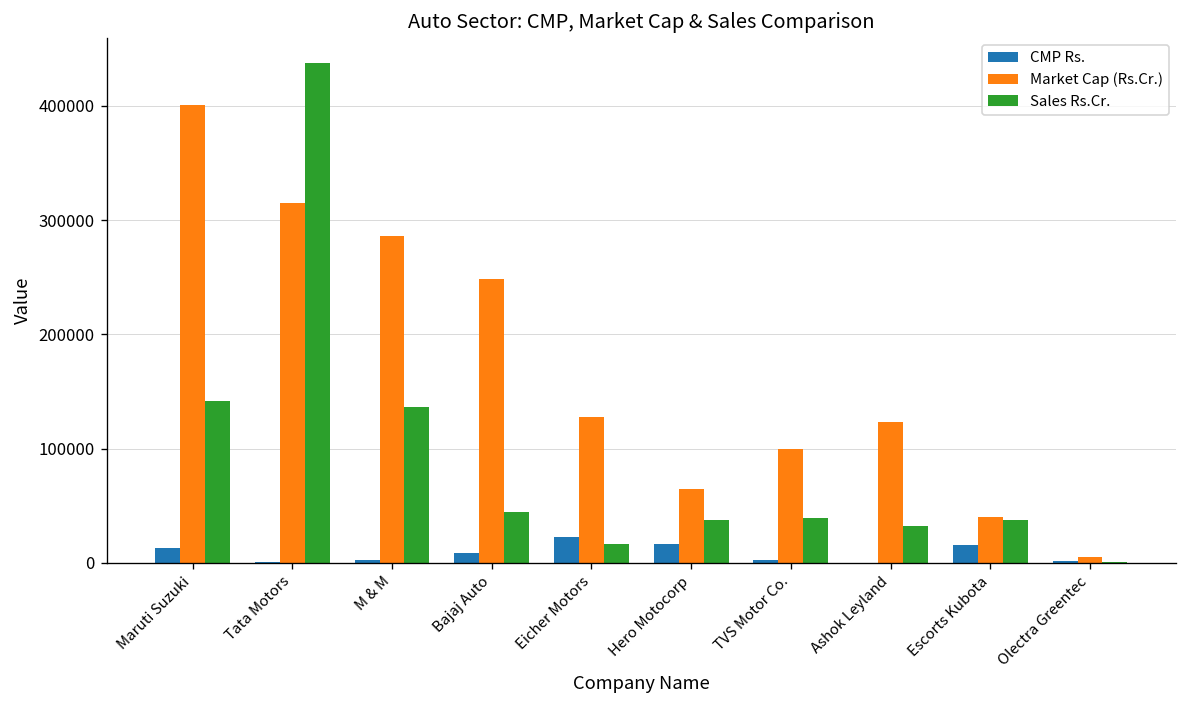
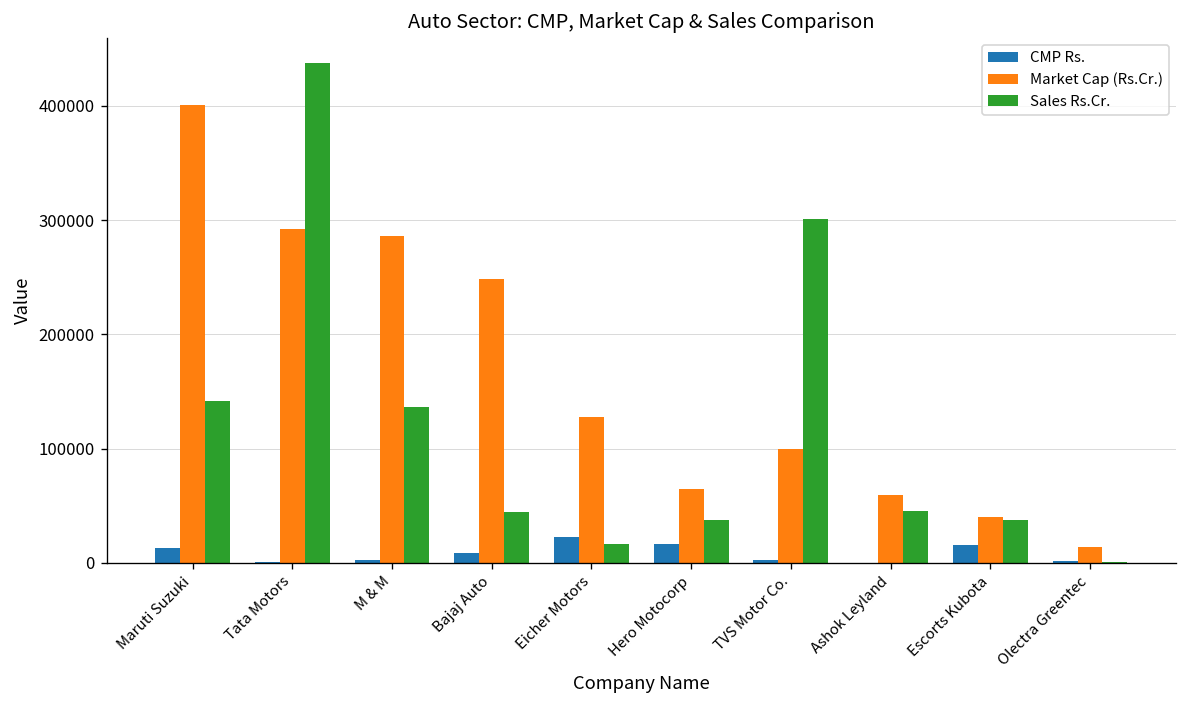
Market Cap (Rs.Cr.), Tata Motors: 310000 -> 290000
Sales Rs.Cr., TVS Motor Co.: 40000 -> 300000
Market Cap (Rs.Cr.), Ashok Leyland: 120000 -> 60000
Sales Rs.Cr., Ashok Leyland: 30000 -> 50000
Market Cap (Rs.Cr.), Olectra Greentec: 5000 -> 14000
